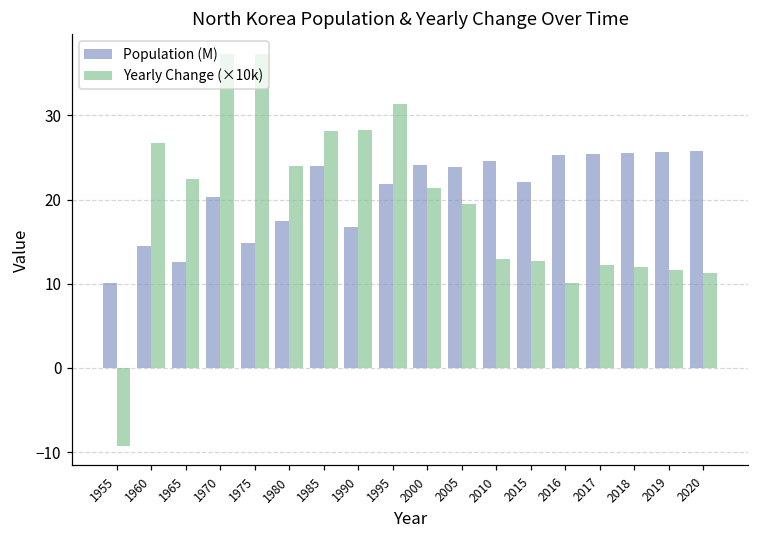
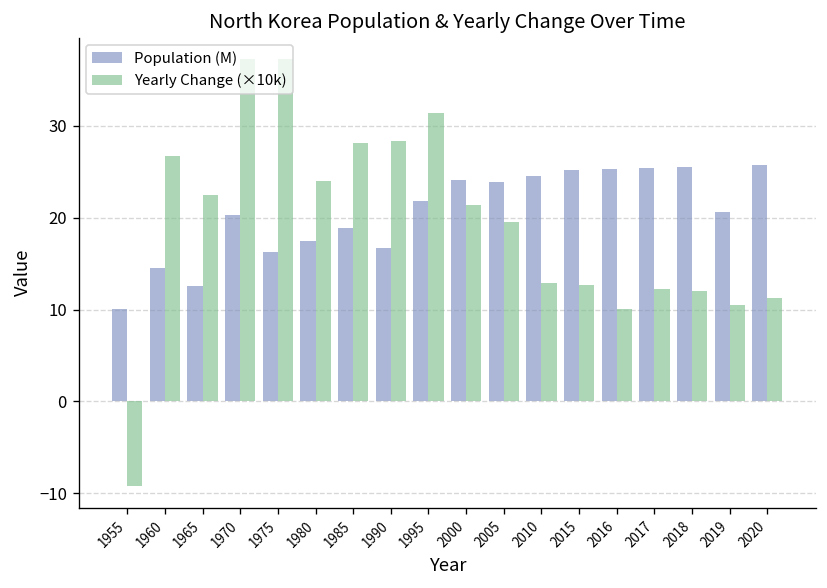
Population (M), 1975: 15 -> 16
Population (M), 1985: 24 -> 19
Population (M), 2015: 22 -> 25
Population (M), 2019: 26 -> 21
Yearly Change (×10k), 2019: 12 -> 10
